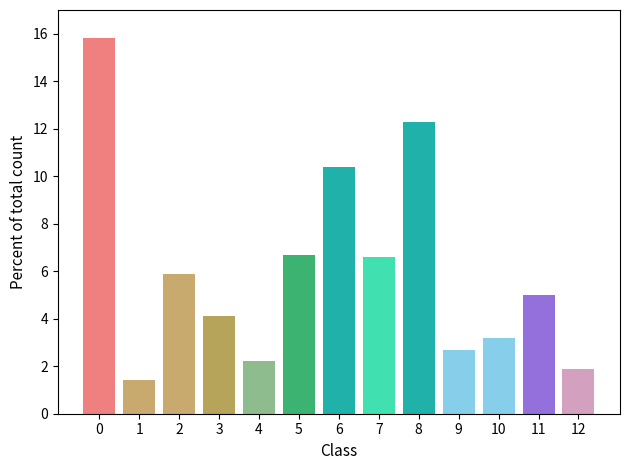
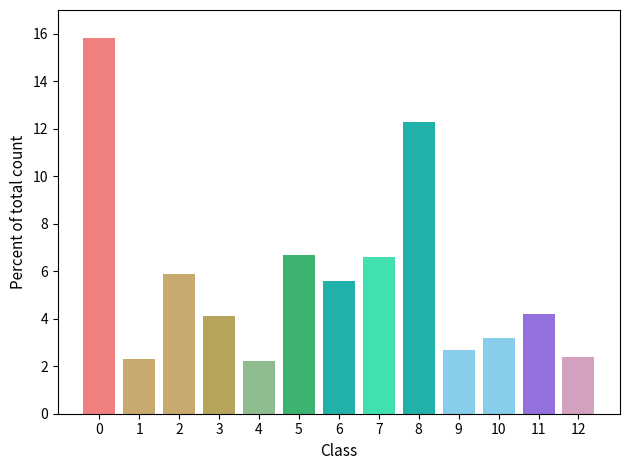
1: 1.4 -> 2.3
6: 10.4 -> 5.6
11: 5.0 -> 4.2
12: 1.9 -> 2.4
